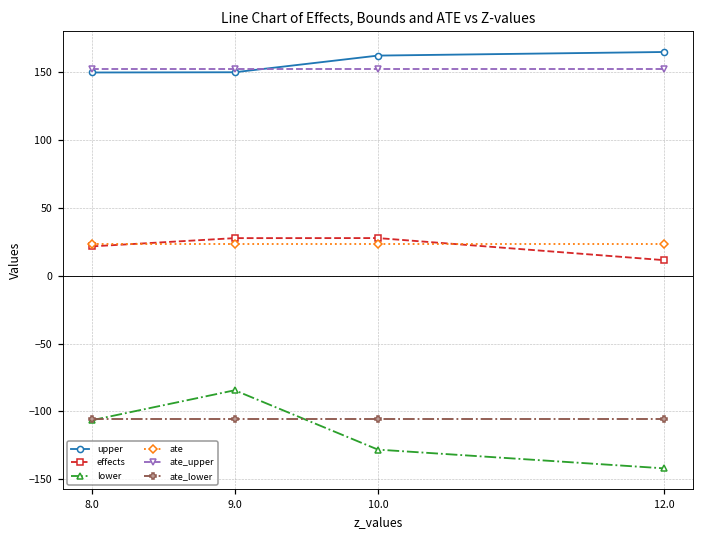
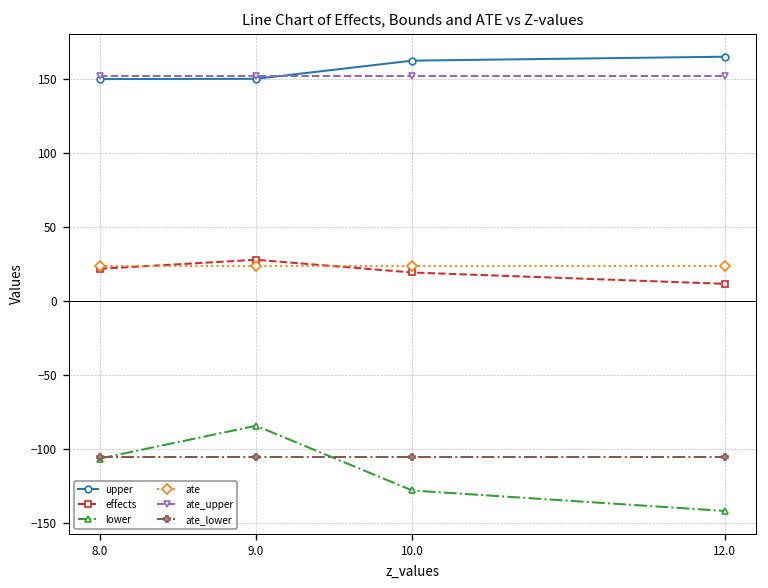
effects, 10.0: 28 -> 19
